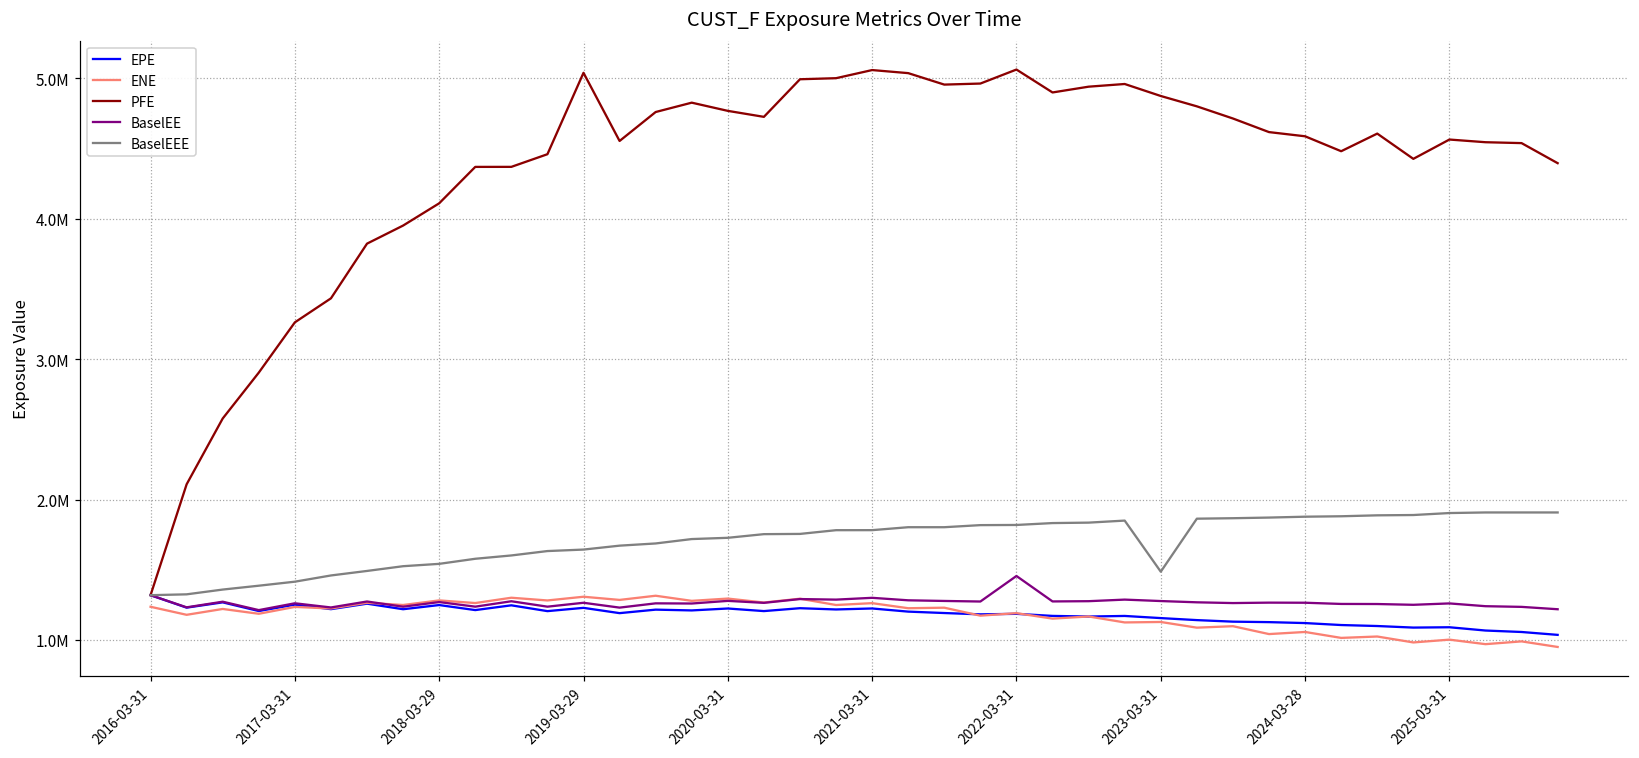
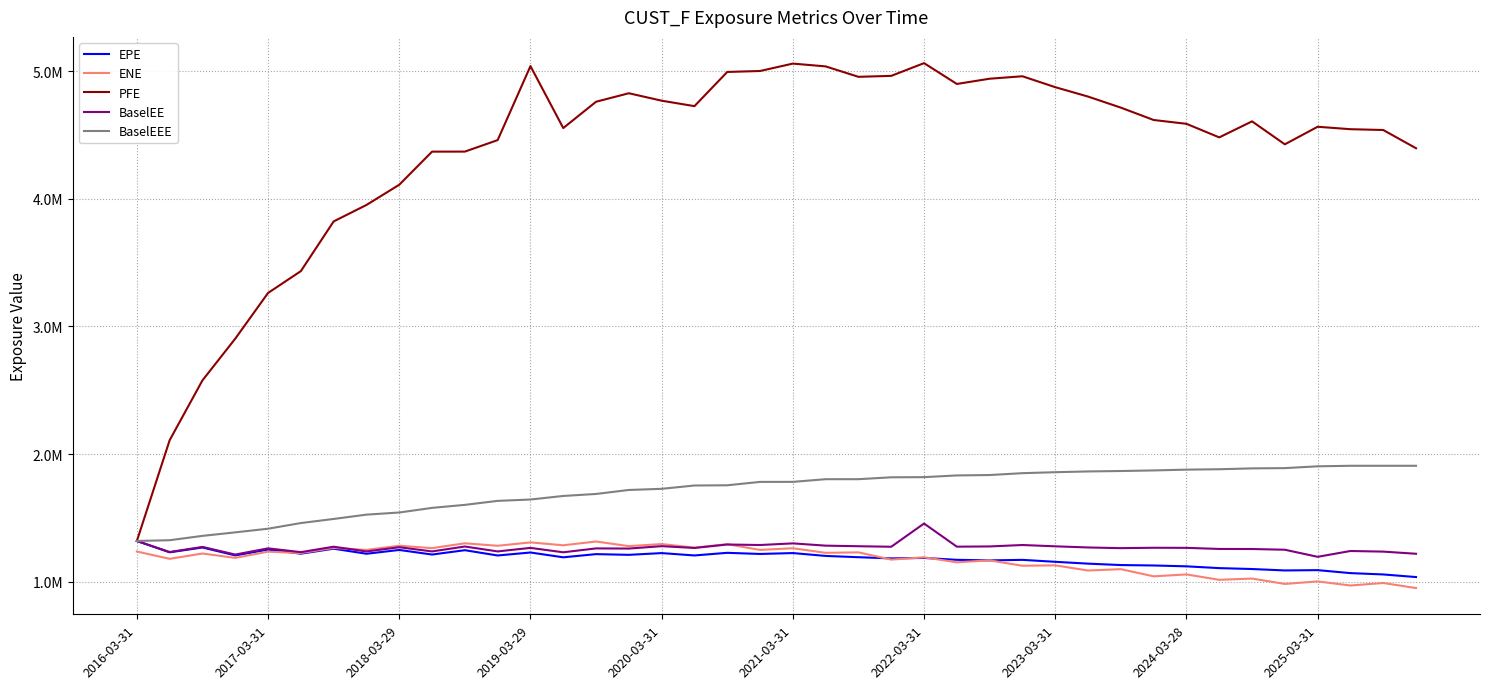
BaselEEE, 2023-03-31: 1490000 -> 1860000
BaselEE, 2025-03-31: 1260000 -> 1190000
